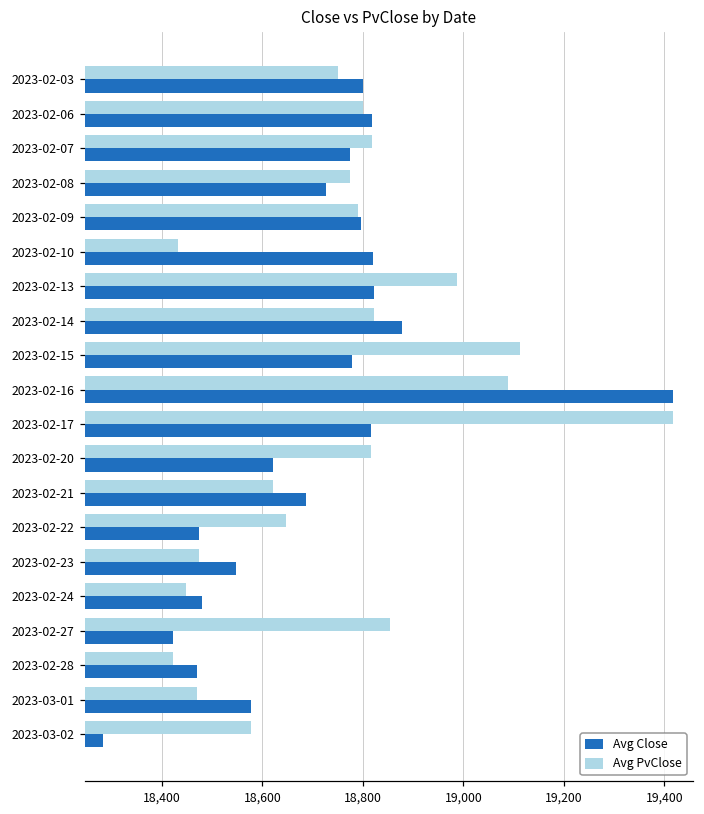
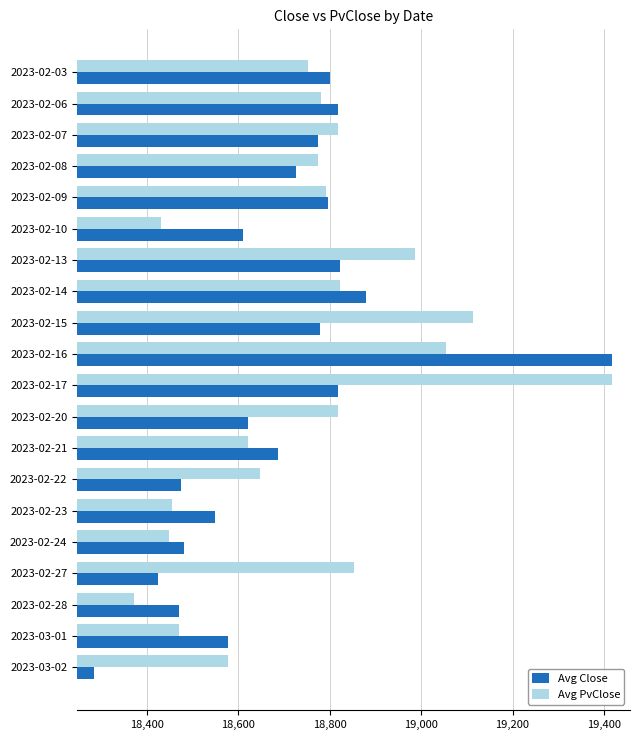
Avg PvClose, 2023-02-06: 18,800 -> 18,780
Avg Close, 2023-02-10: 18,820 -> 18,610
Avg PvClose, 2023-02-16: 19,090 -> 19,050
Avg PvClose, 2023-02-23: 18,470 -> 18,450
Avg PvClose, 2023-02-28: 18,420 -> 18,370
